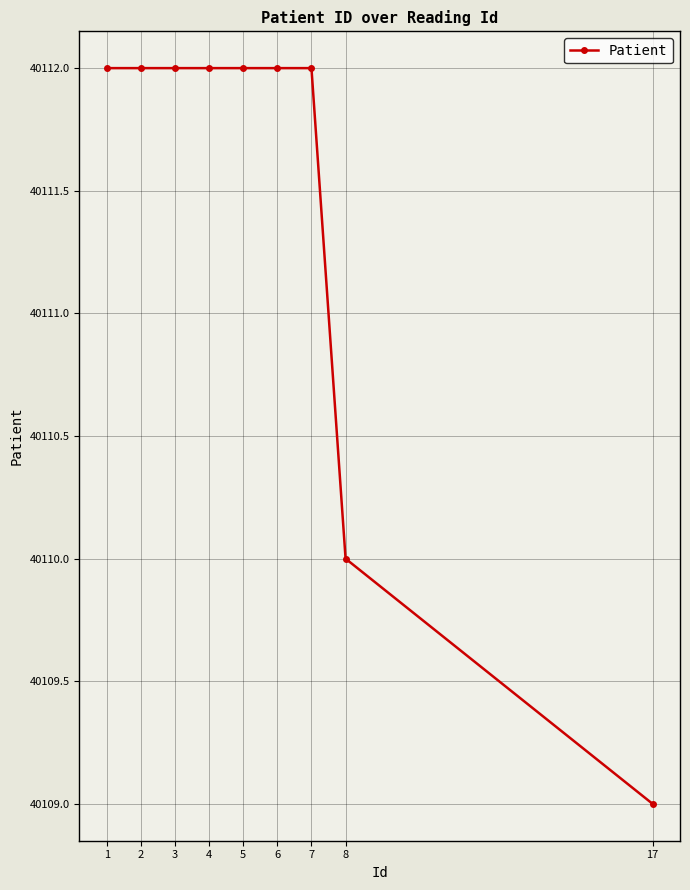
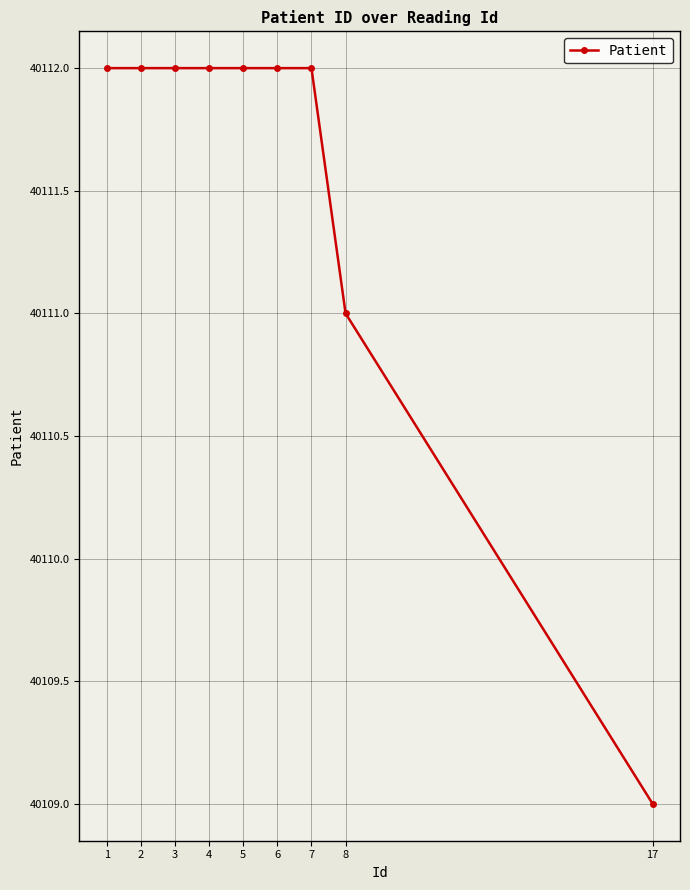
8: 40110 -> 40111
